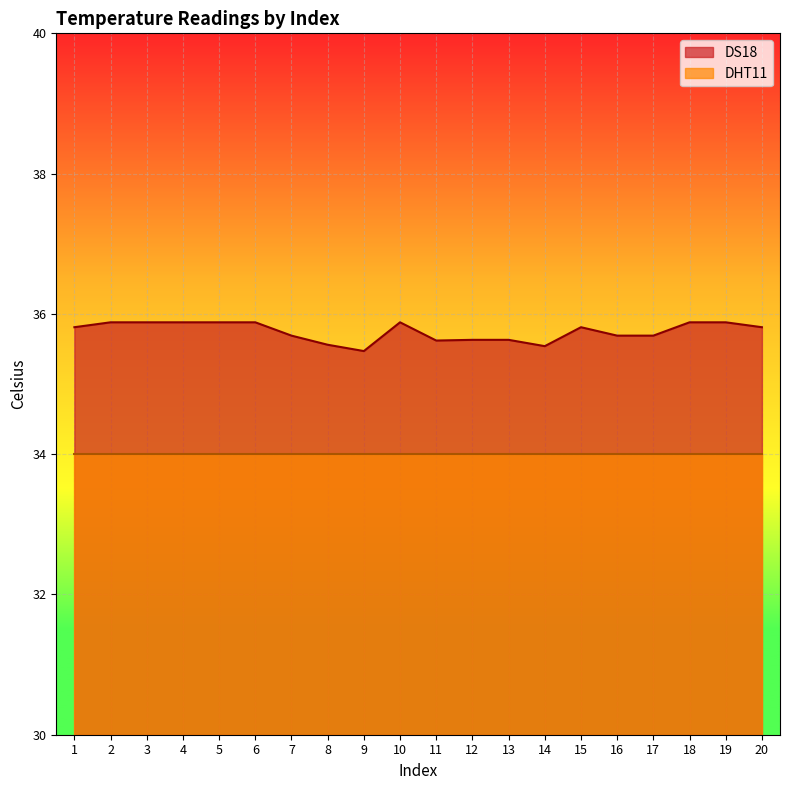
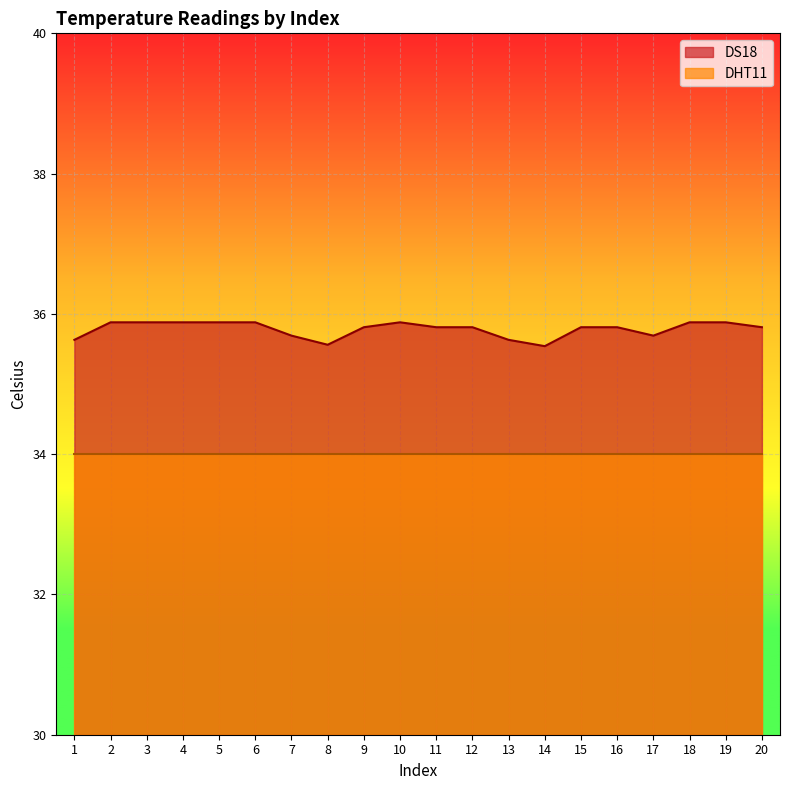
DS18, 1: 35.8 -> 35.6
DS18, 9: 35.5 -> 35.8
DS18, 11: 35.6 -> 35.8
DS18, 12: 35.6 -> 35.8
DS18, 16: 35.7 -> 35.8
